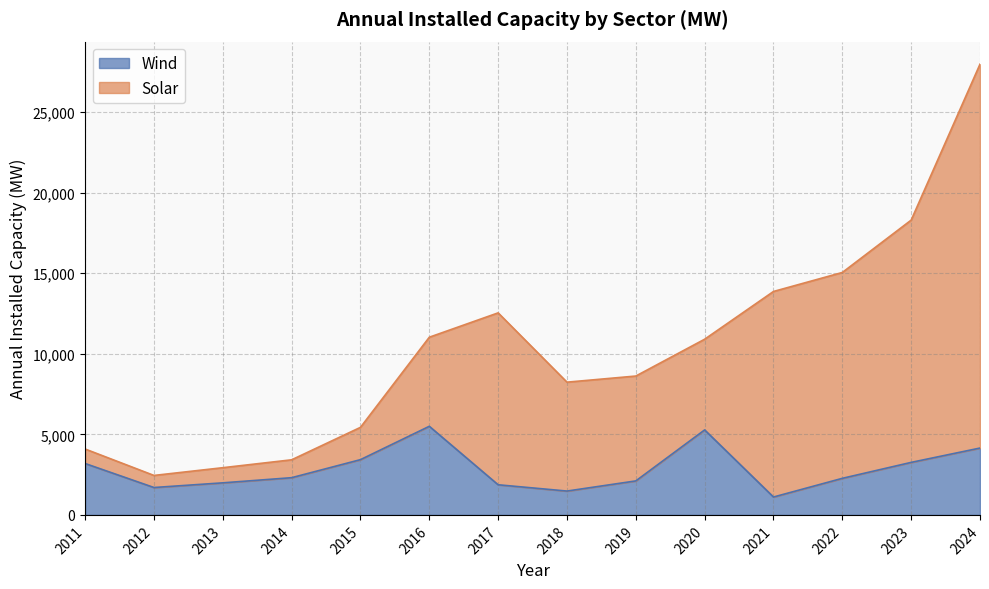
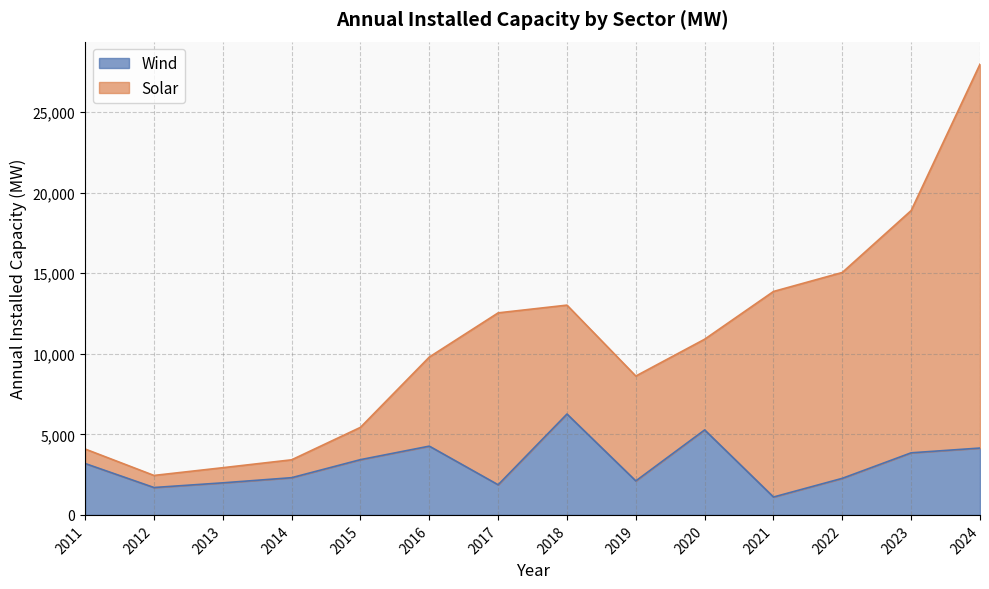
Wind, 2016: 5,500 -> 4,300
Wind, 2018: 1,500 -> 6,300
Wind, 2023: 3,300 -> 3,900
